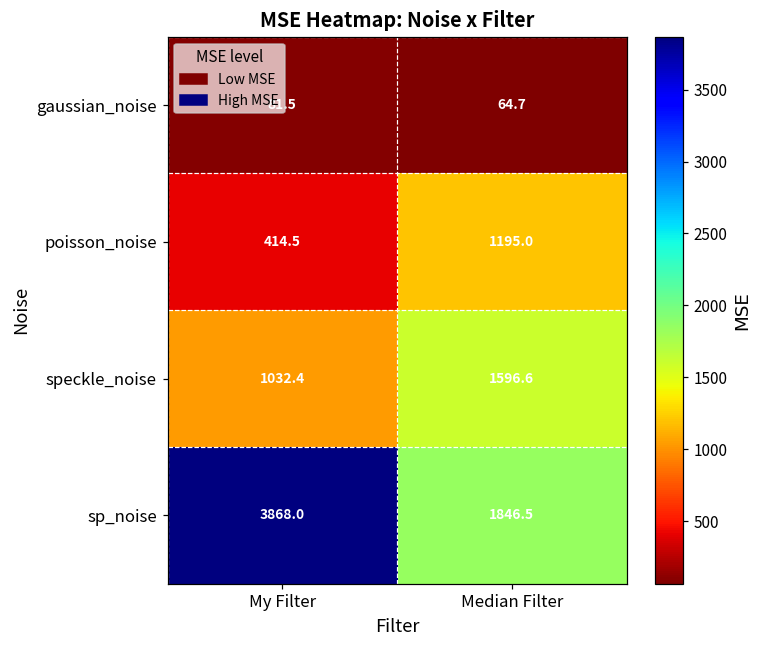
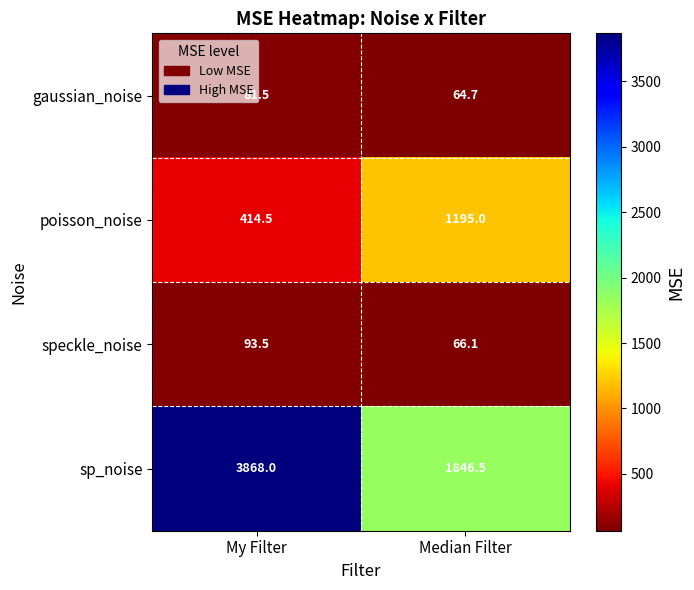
speckle_noise, My Filter: 1032.4 -> 93.5
speckle_noise, Median Filter: 1596.6 -> 66.1
